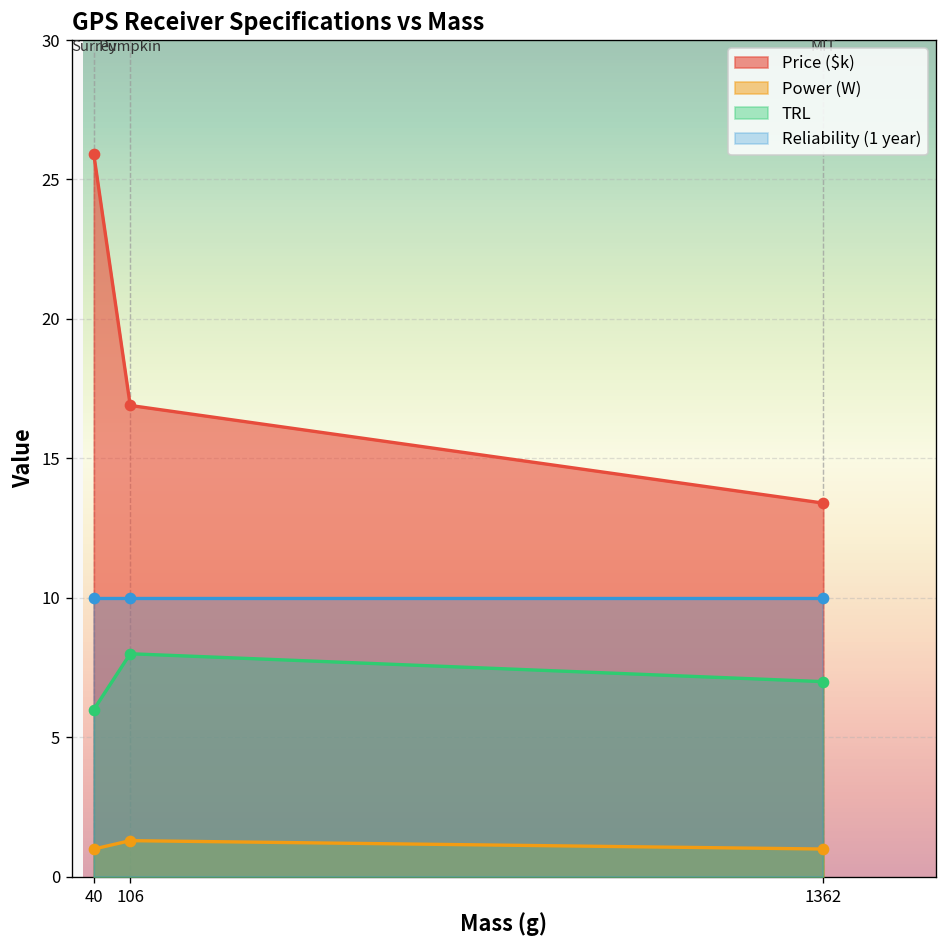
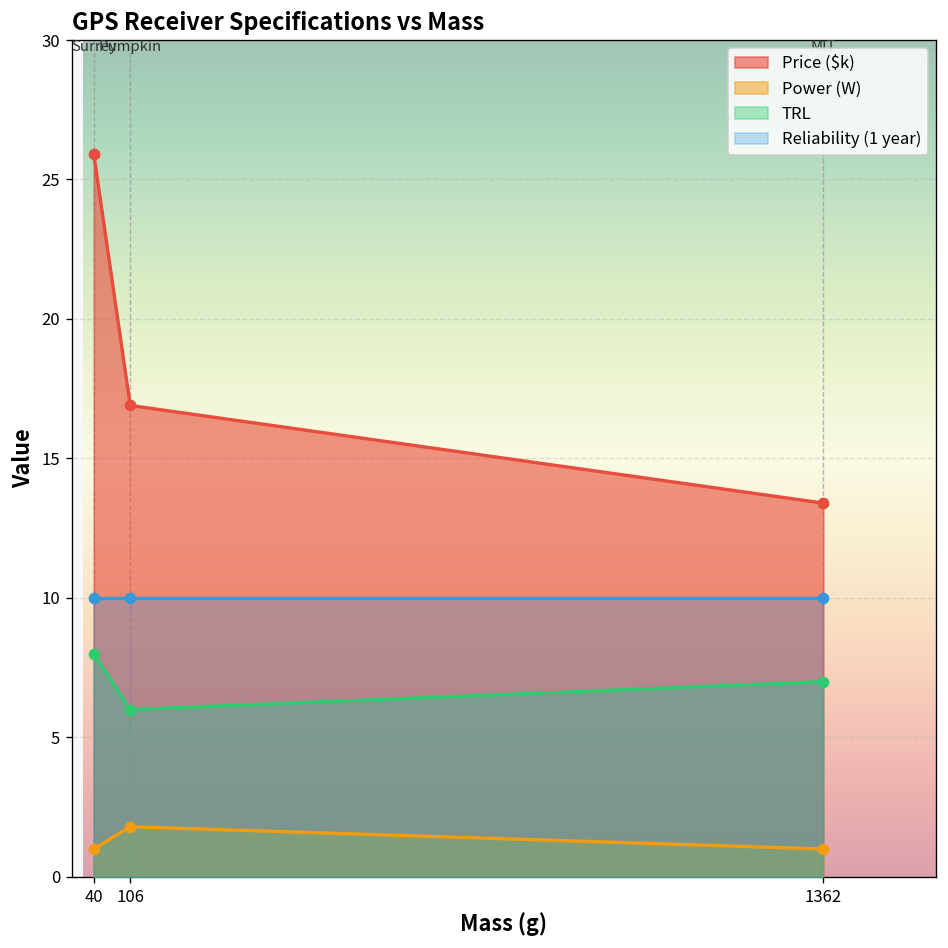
TRL, 40: 6 -> 8
Power (W), 106: 1.3 -> 1.8
TRL, 106: 8 -> 6
